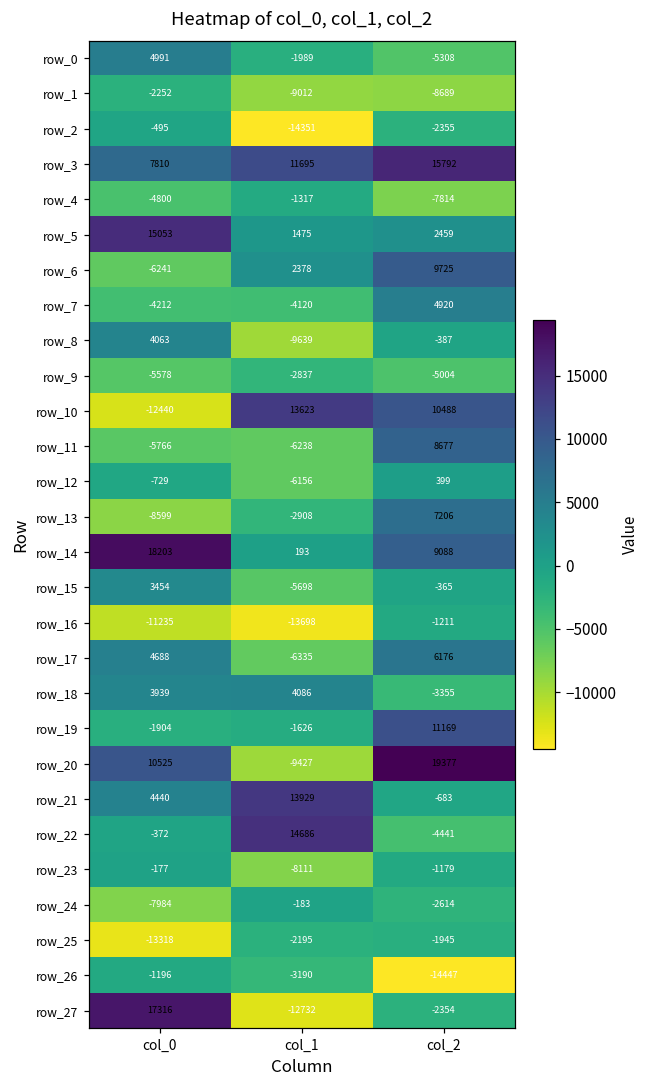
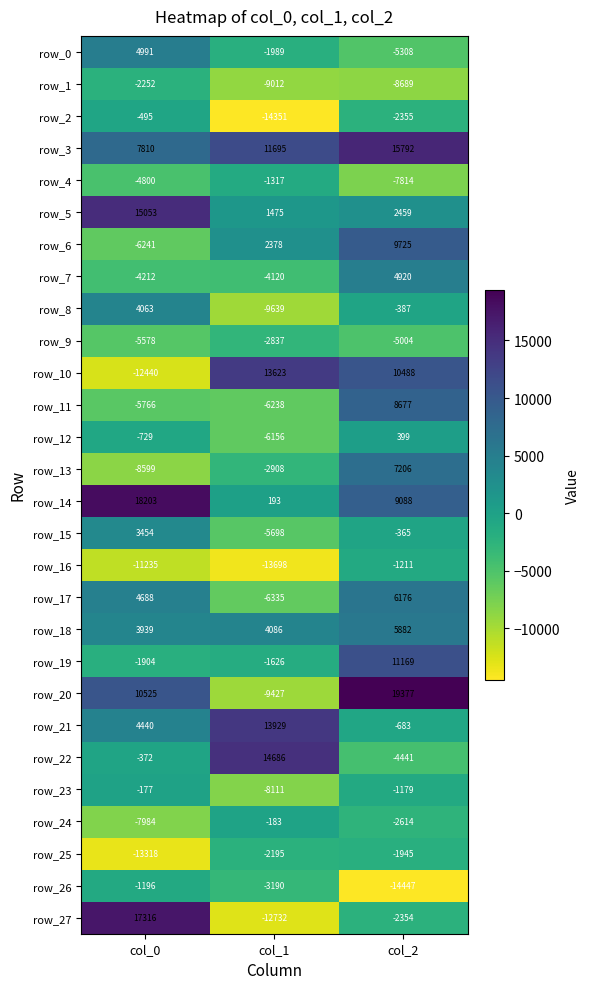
row_18, col_2: -3355 -> 5882
